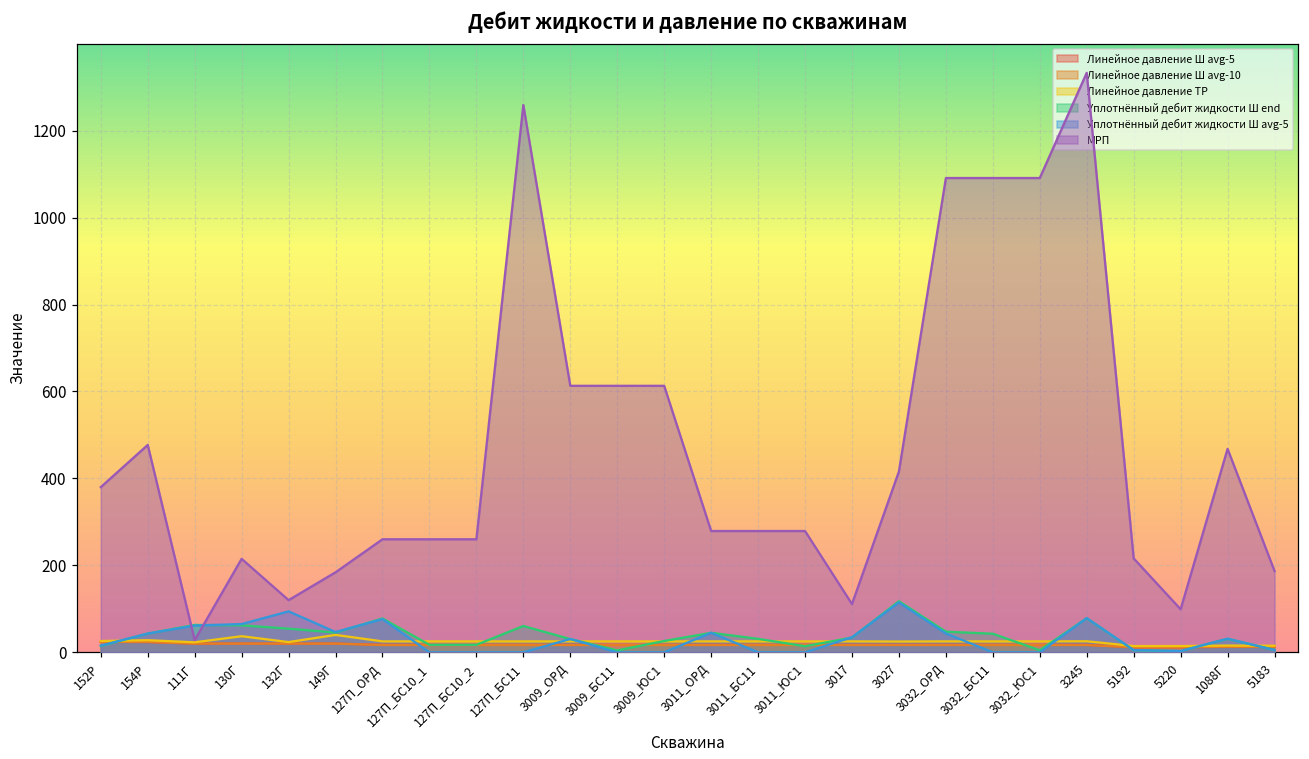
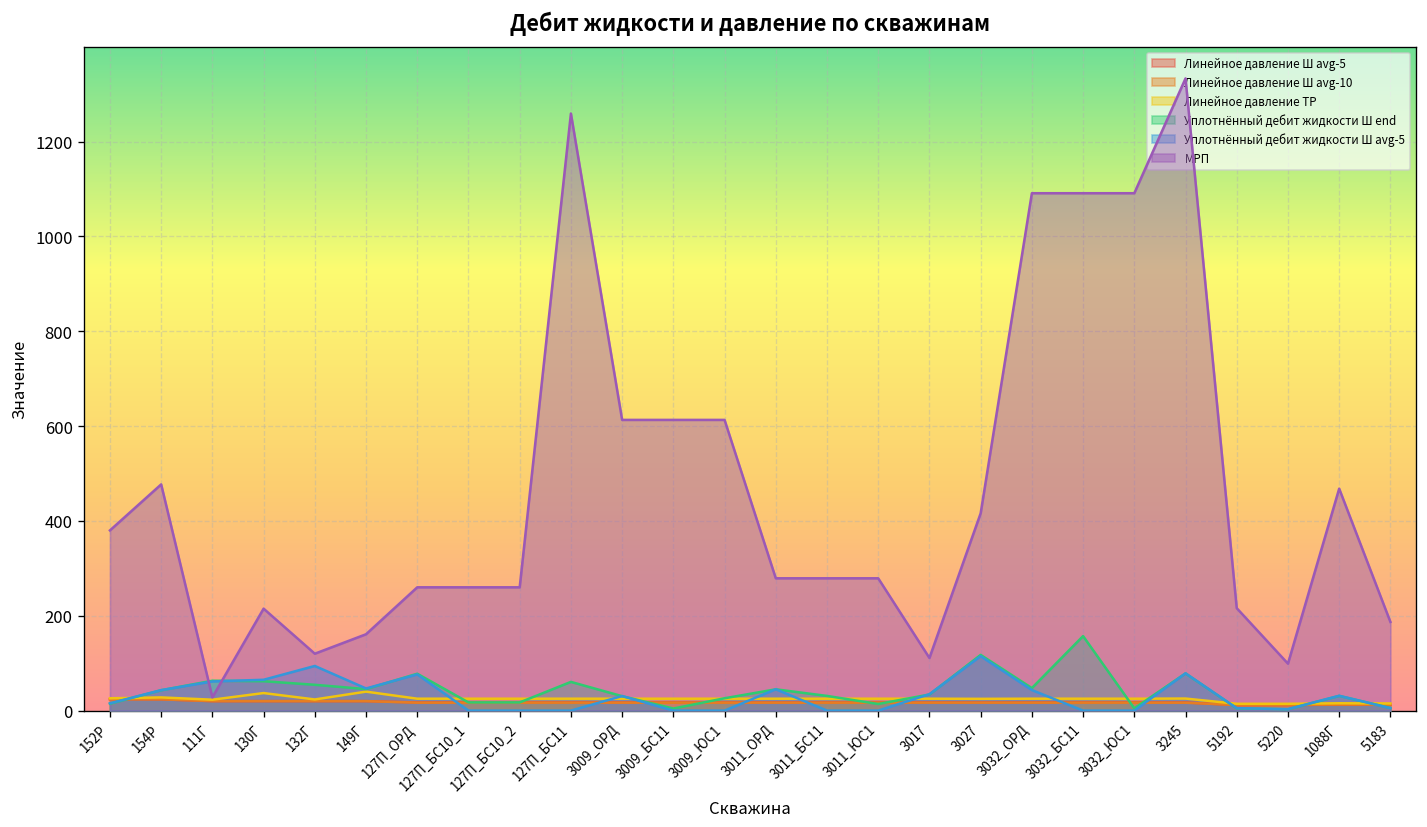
МРП, 149Г: 180 -> 160
Уплотнённый дебит жидкости Ш end, 3032_БС11: 40 -> 160
